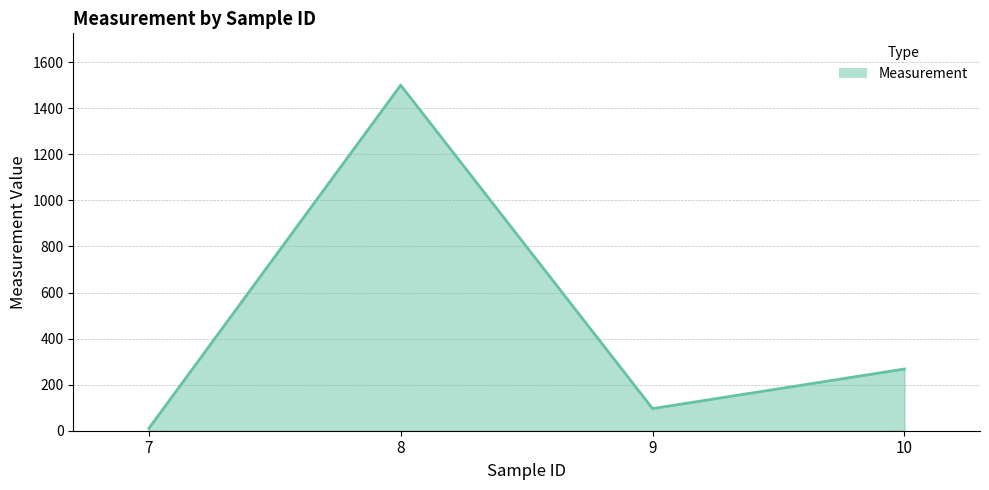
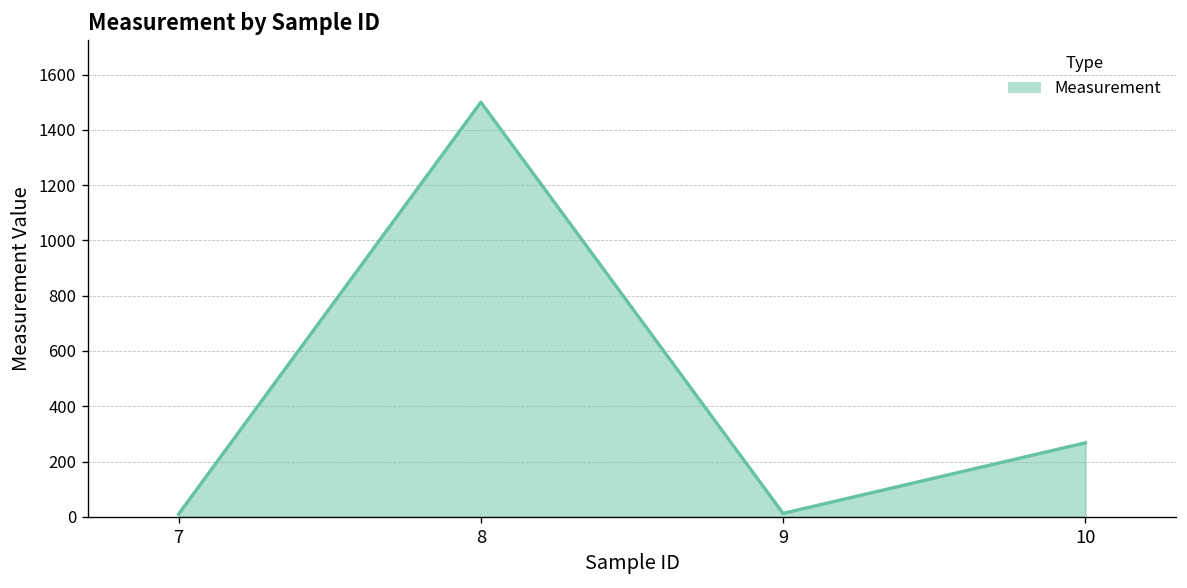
9: 100 -> 10
